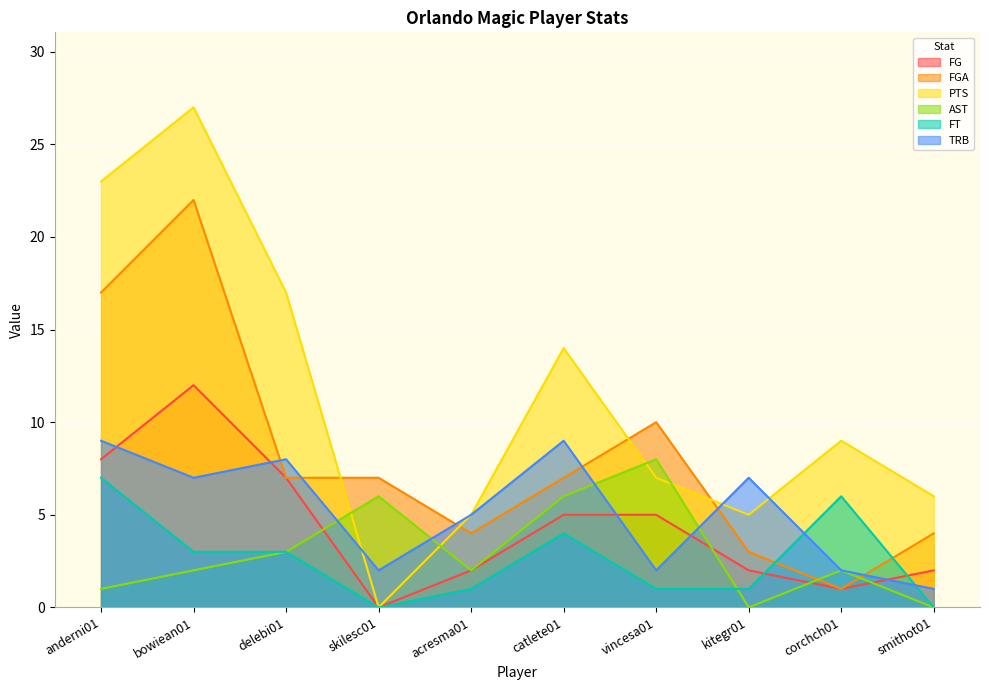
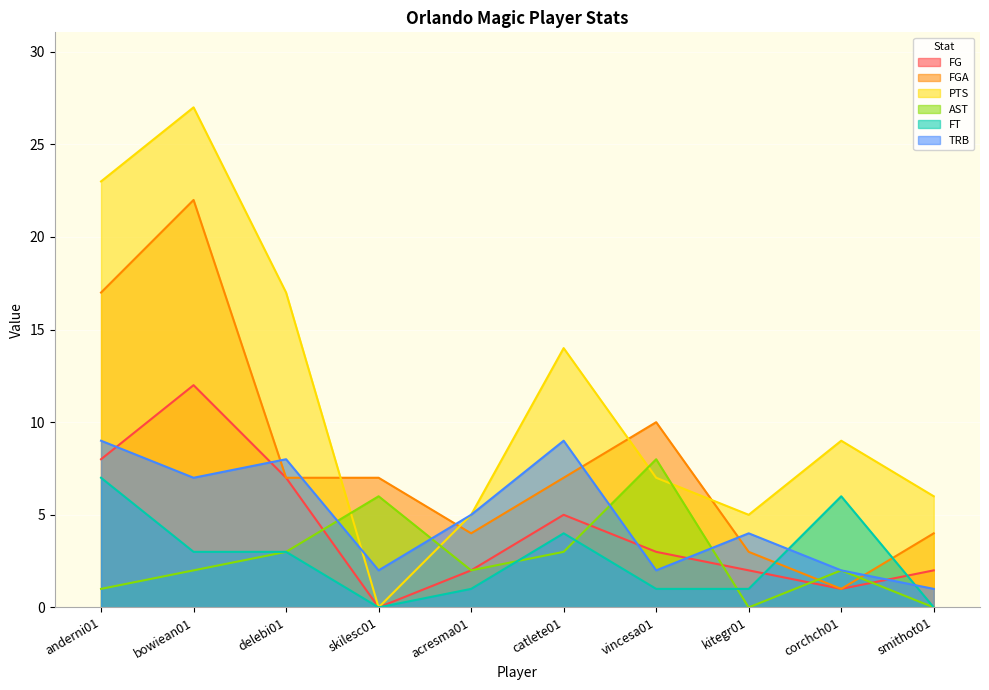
AST, catlete01: 6 -> 3
FG, vincesa01: 5 -> 3
TRB, kitegr01: 7 -> 4
